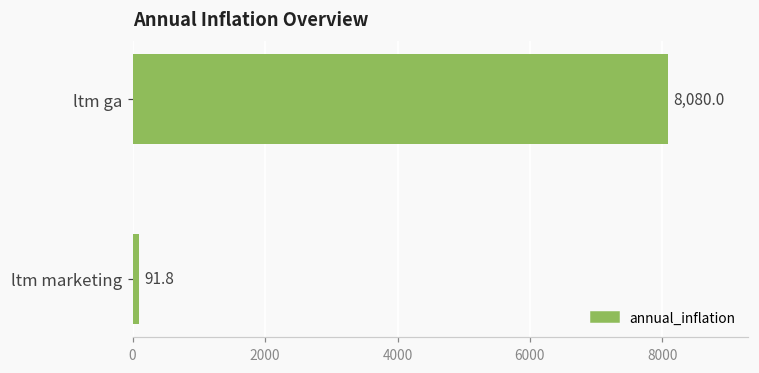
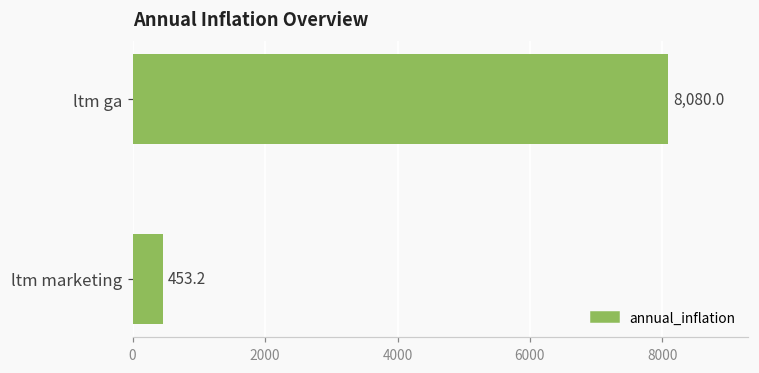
ltm marketing: 91.8 -> 453.2
